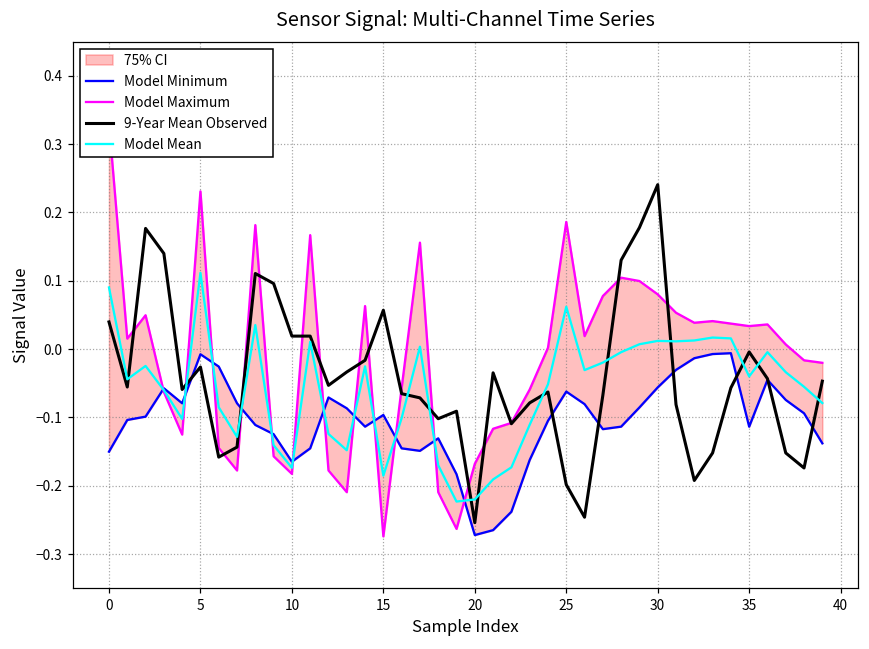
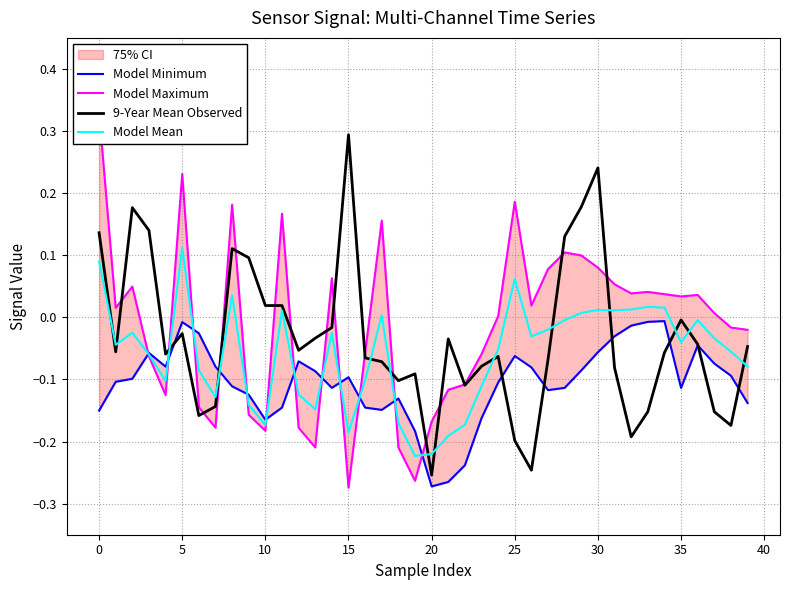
9-Year Mean Observed, 0: 0.04 -> 0.14
9-Year Mean Observed, 15: 0.06 -> 0.29
